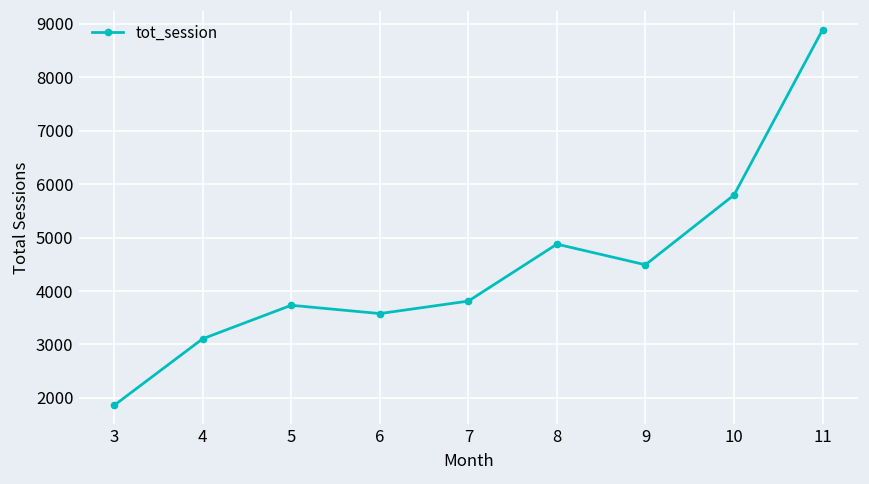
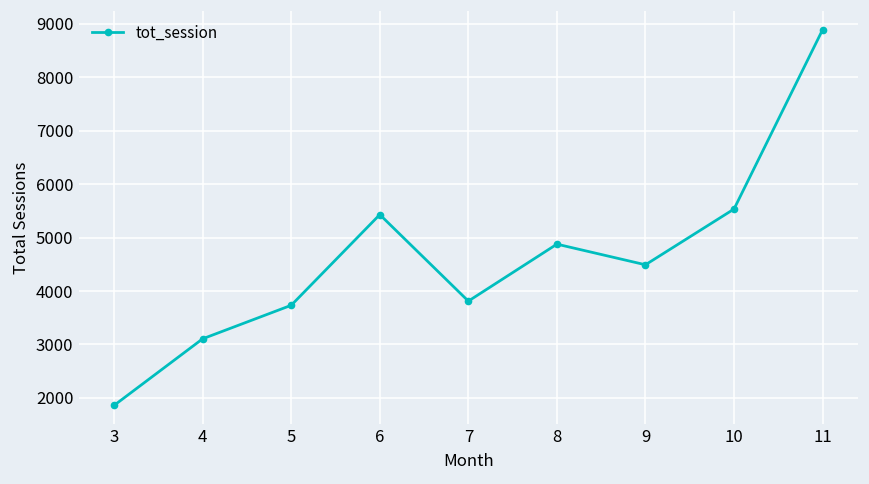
6: 3600 -> 5400
10: 5800 -> 5500
